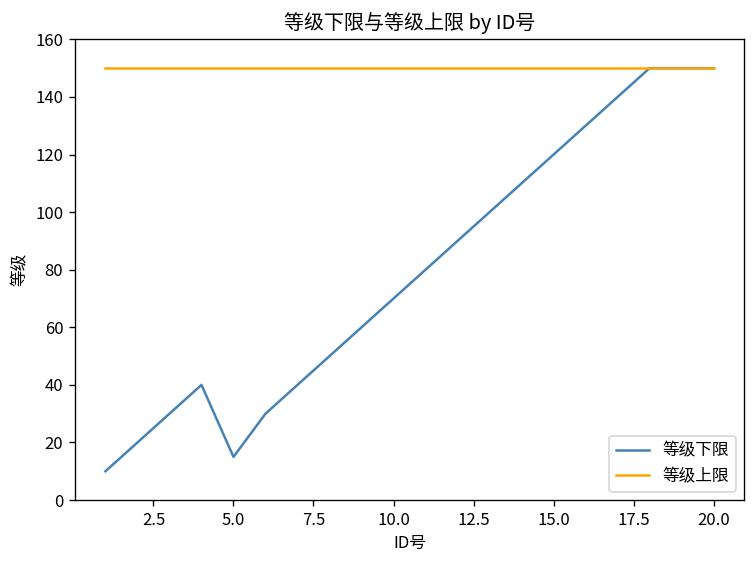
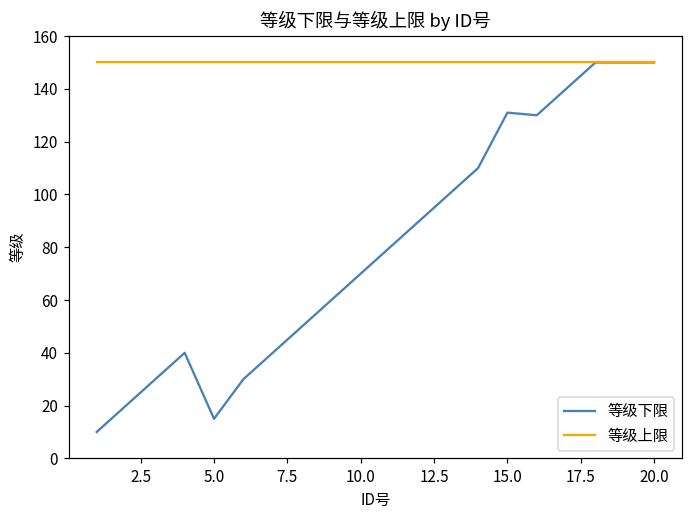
等级下限, 15.0: 120 -> 131
